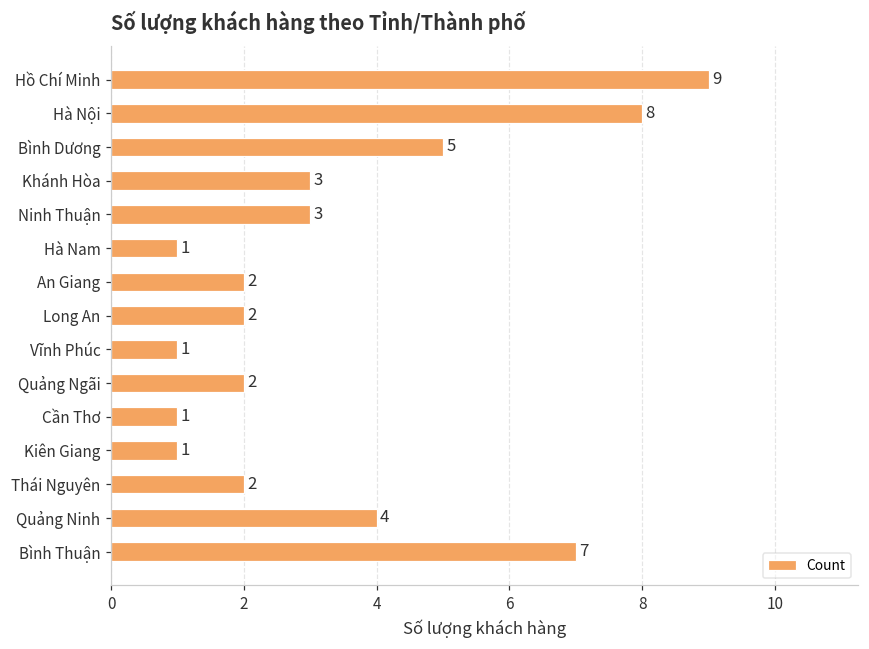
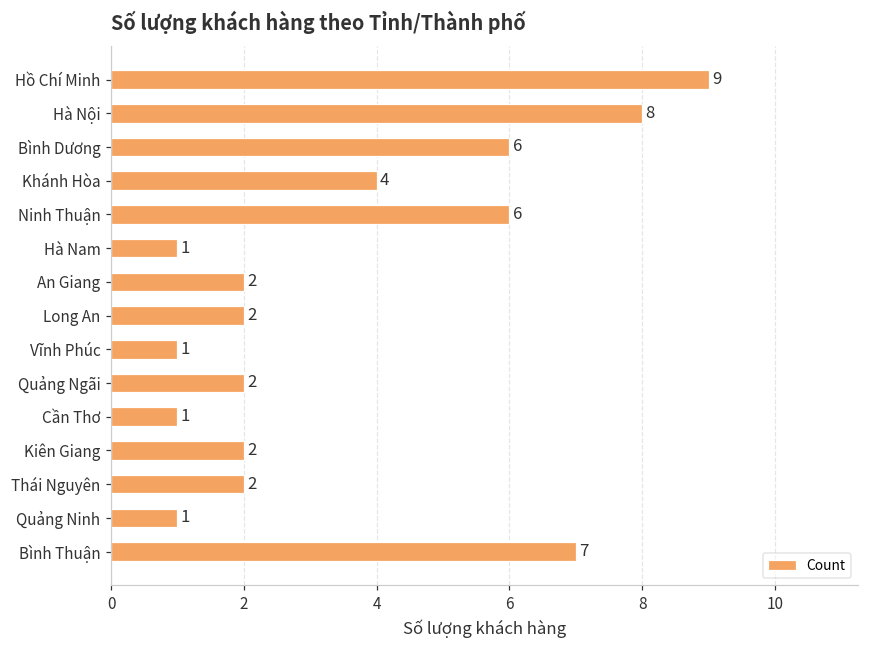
Bình Dương: 5 -> 6
Khánh Hòa: 3 -> 4
Ninh Thuận: 3 -> 6
Kiên Giang: 1 -> 2
Quảng Ninh: 4 -> 1
